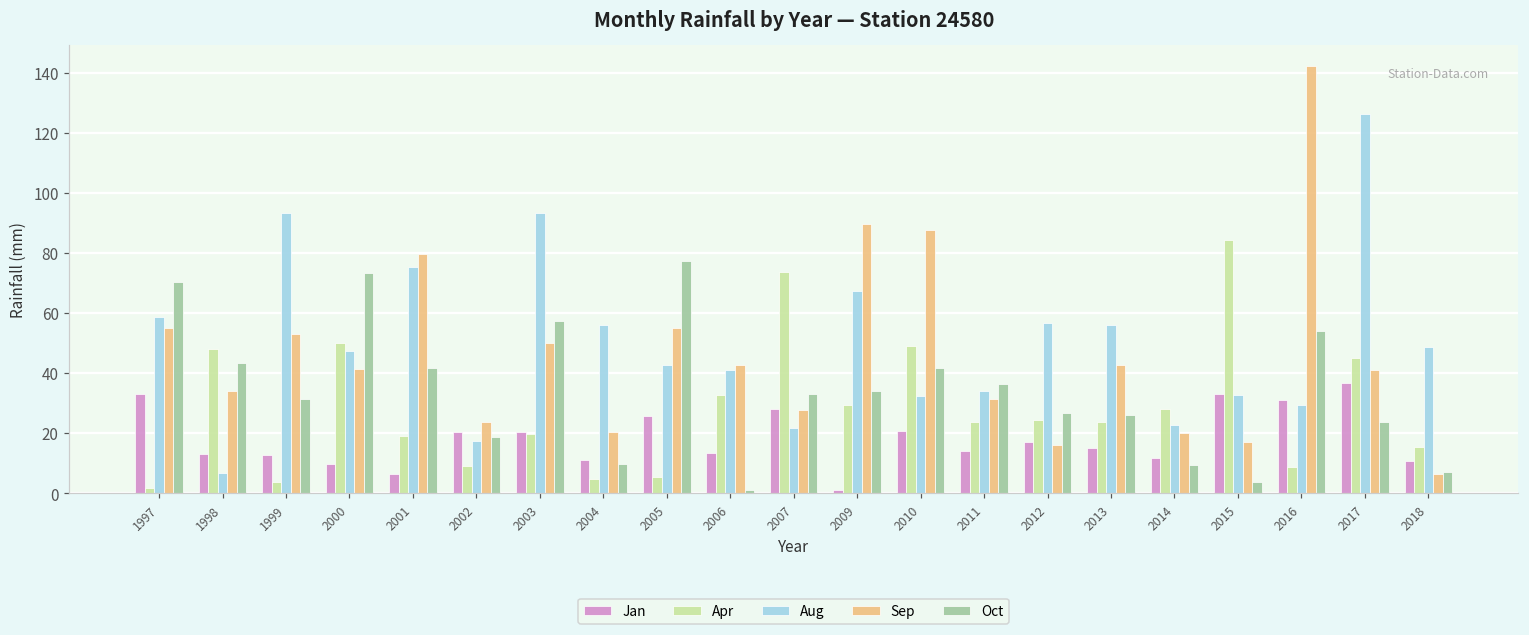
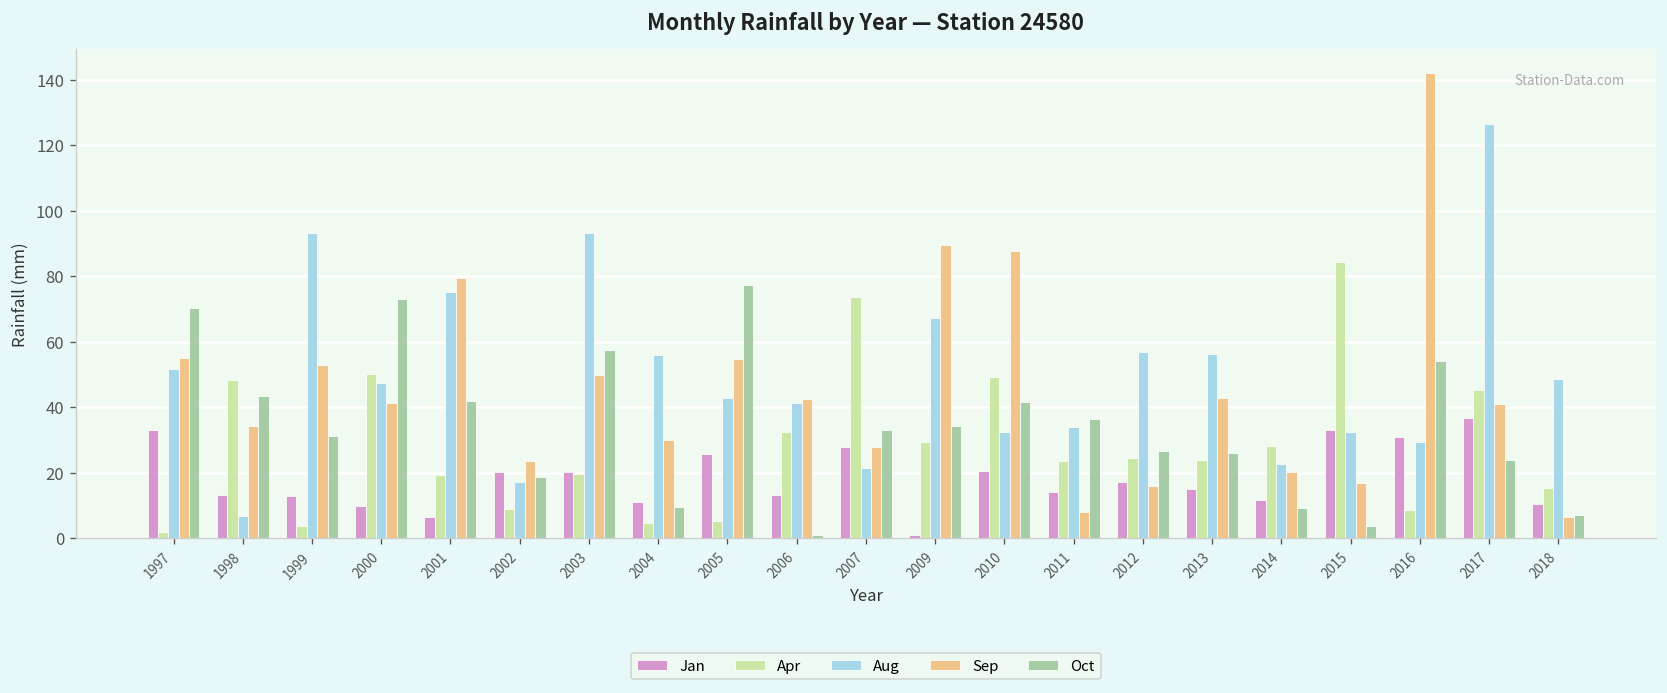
Aug, 1997: 59 -> 52
Sep, 2004: 20 -> 30
Sep, 2011: 31 -> 8
